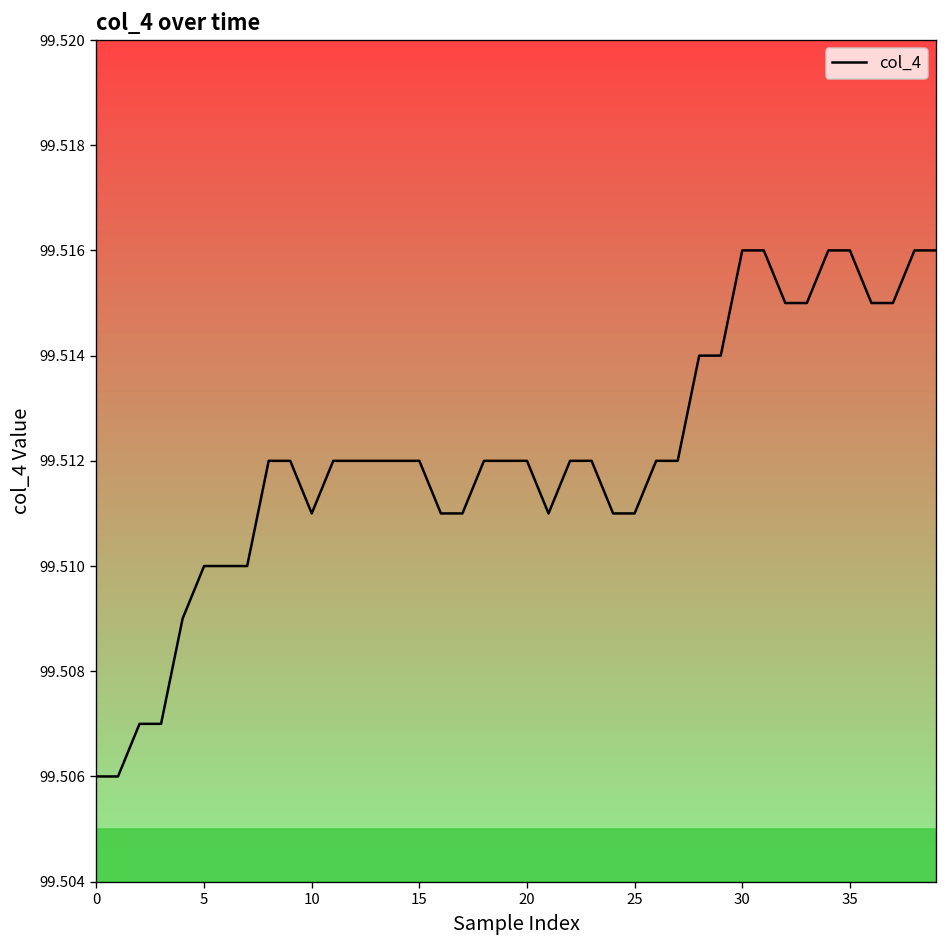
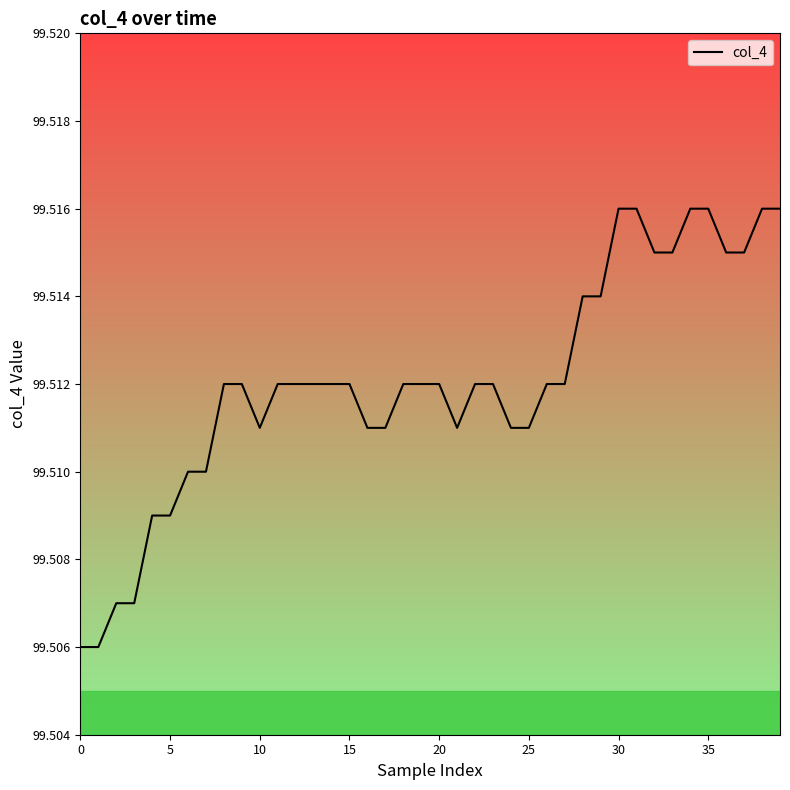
5: 99.510 -> 99.509
